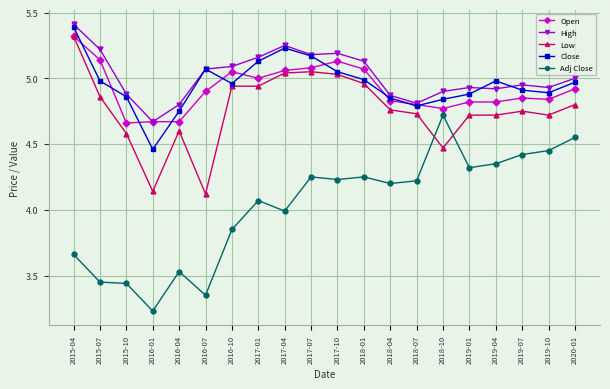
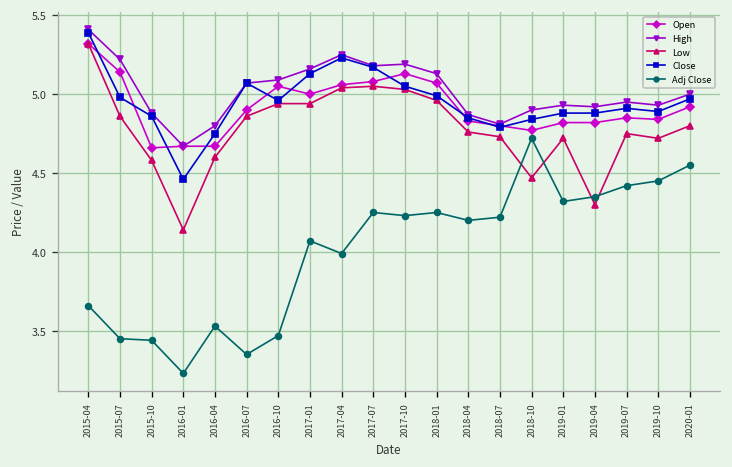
Low, 2016-07: 4.12 -> 4.86
Adj Close, 2016-10: 3.85 -> 3.47
Low, 2019-04: 4.72 -> 4.30
Close, 2019-04: 4.98 -> 4.88
